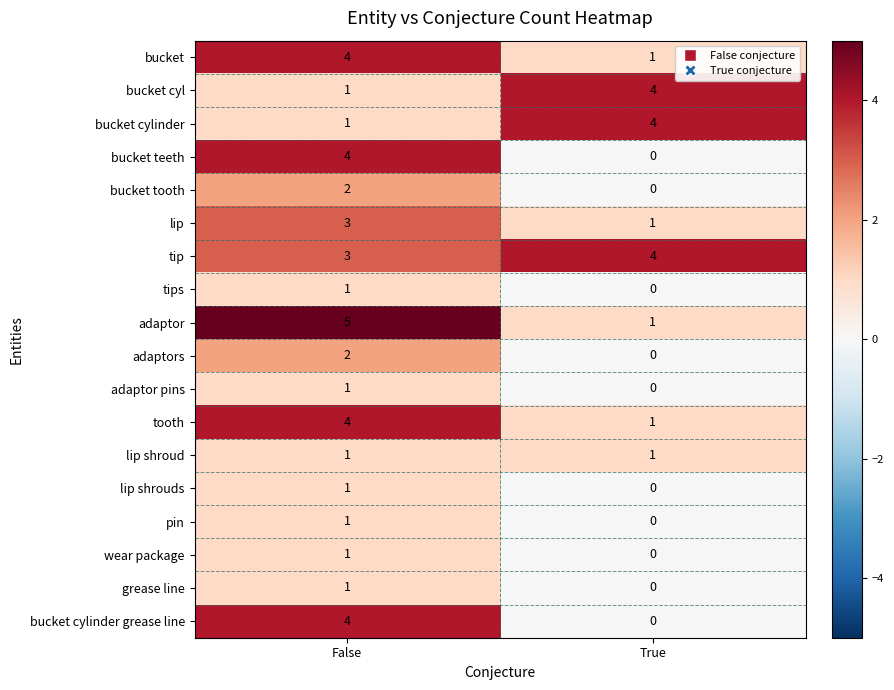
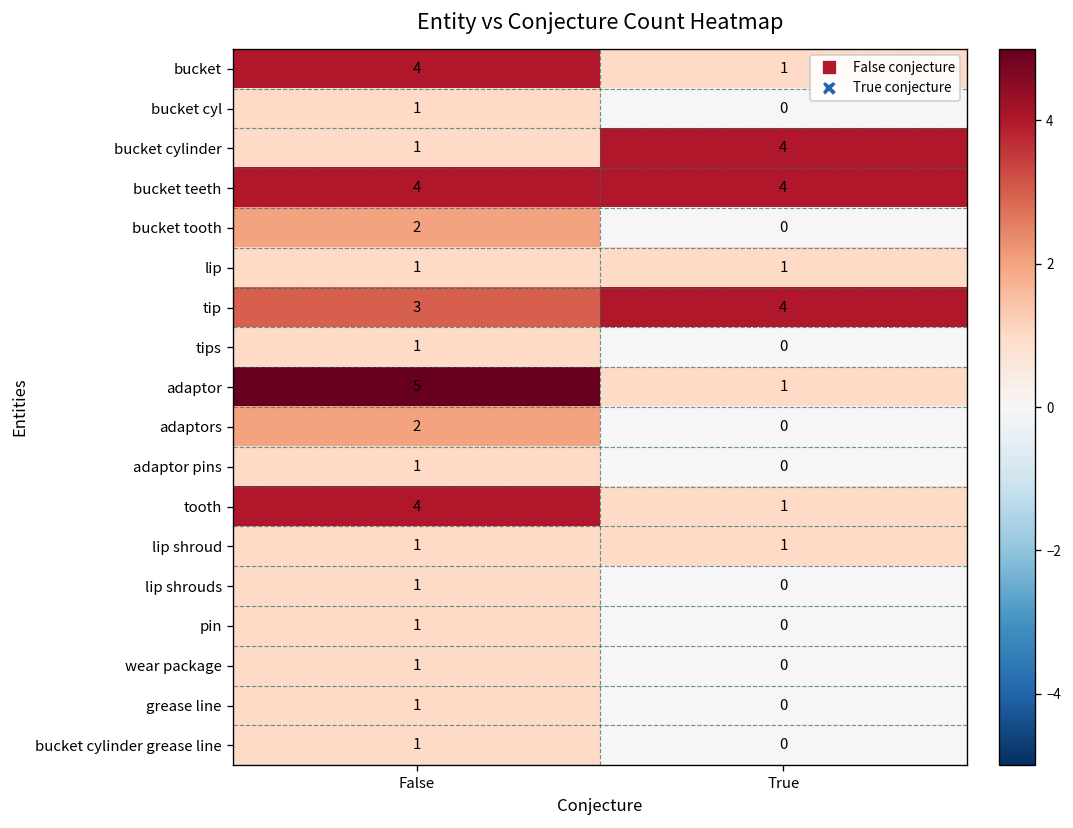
bucket cyl, True: 4 -> 0
bucket teeth, True: 0 -> 4
lip, False: 3 -> 1
bucket cylinder grease line, False: 4 -> 1
